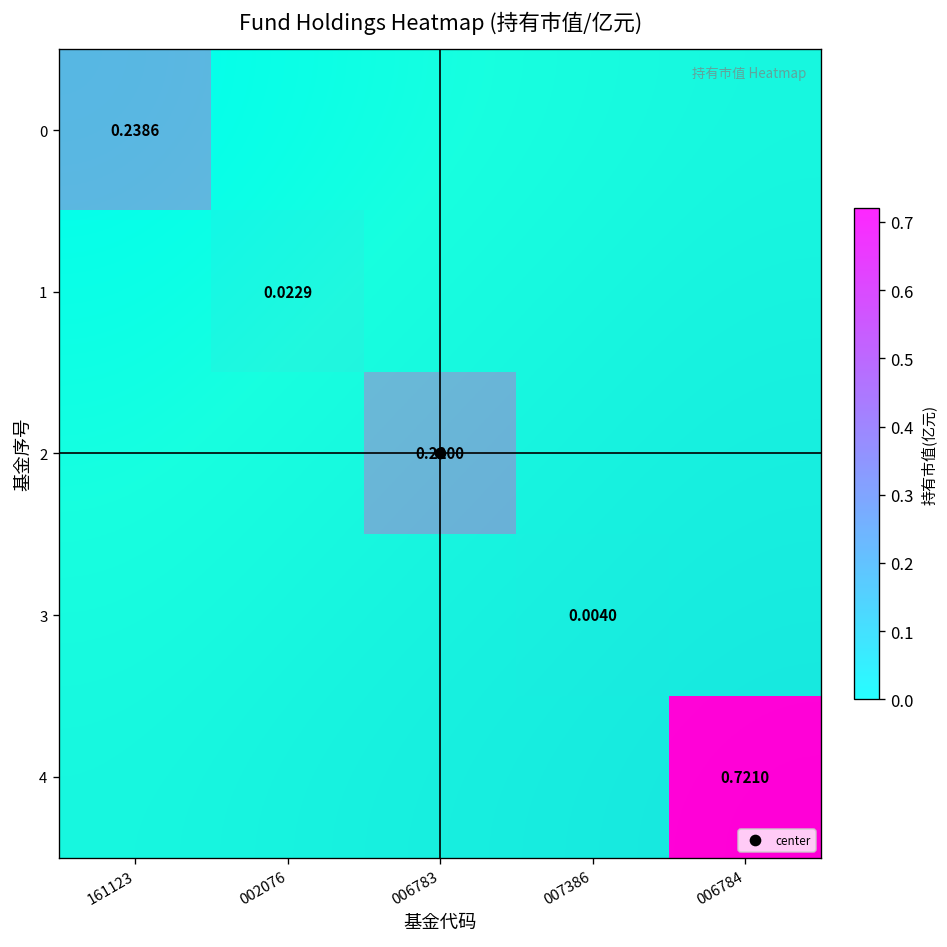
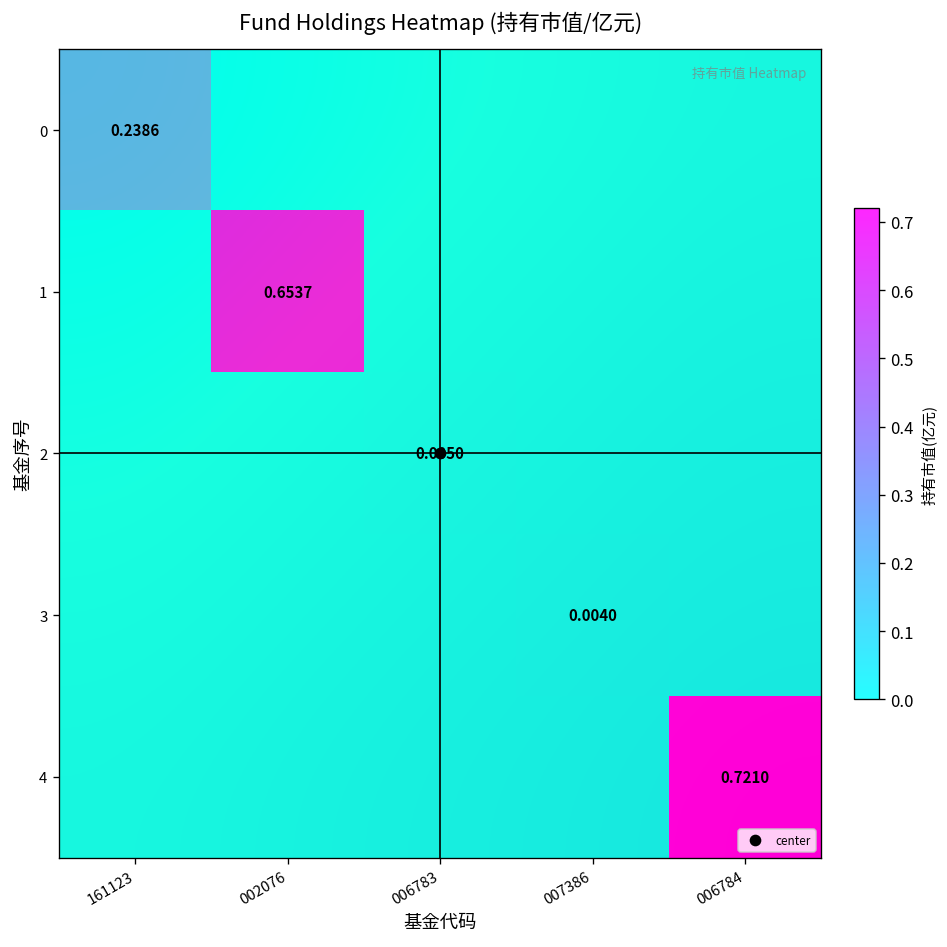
1, 002076: 0.0229 -> 0.6537
2, 006783: 0.2200 -> 0.0050
